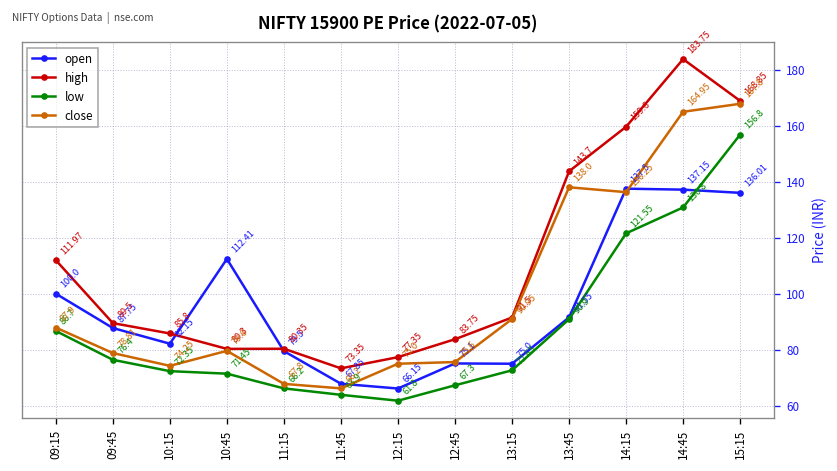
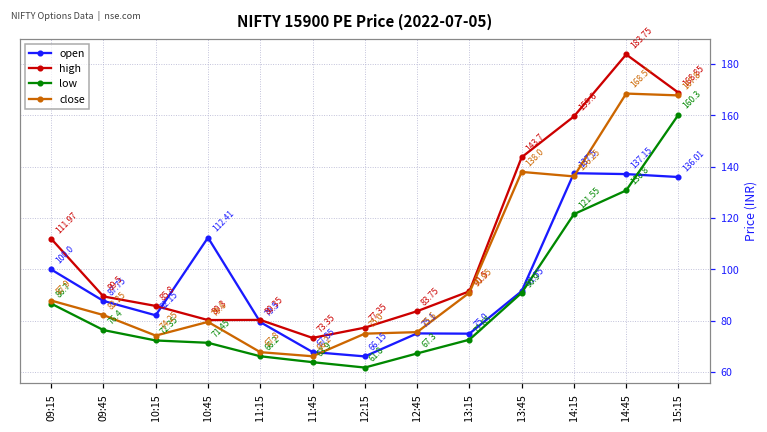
close, 09:45: 78.81 -> 82.25
close, 14:45: 164.95 -> 168.51
low, 15:15: 156.8 -> 160.3
